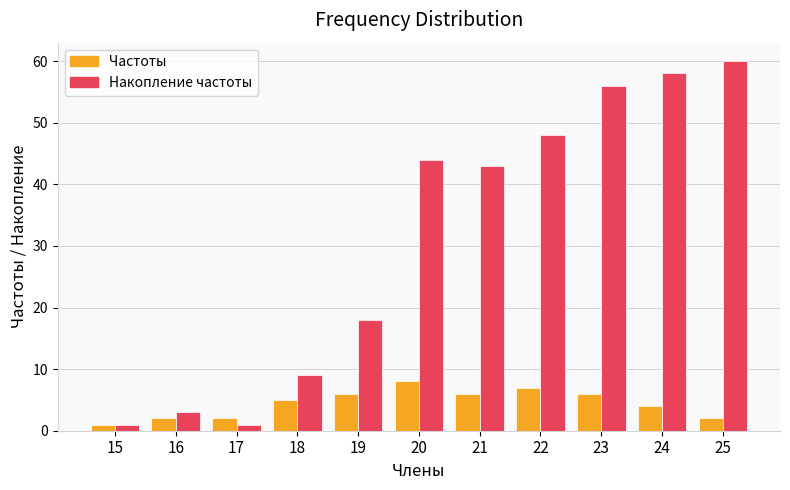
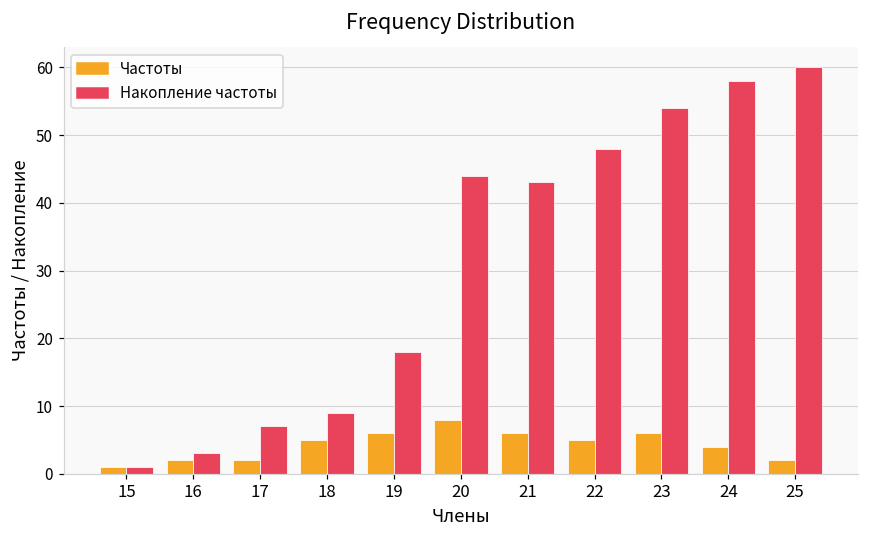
Накопление частоты, 17: 1 -> 7
Частоты, 22: 7 -> 5
Накопление частоты, 23: 56 -> 54
